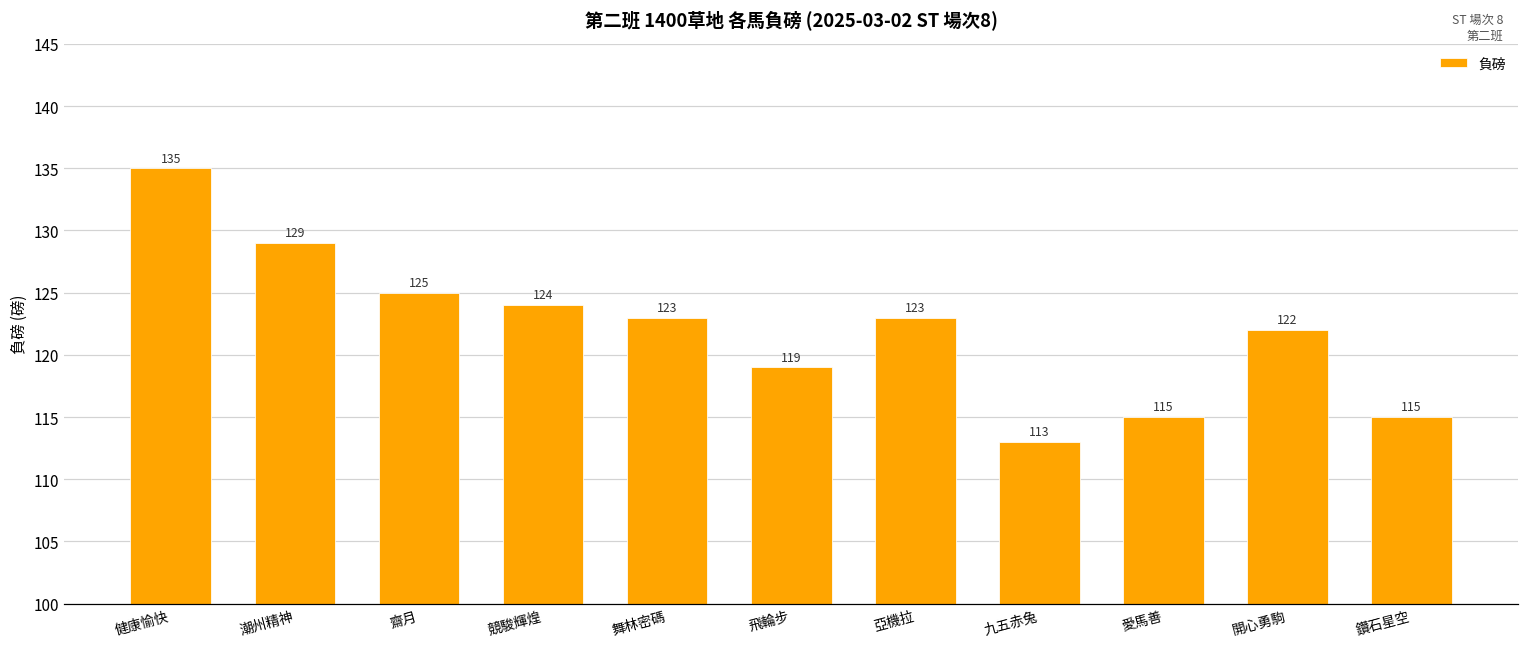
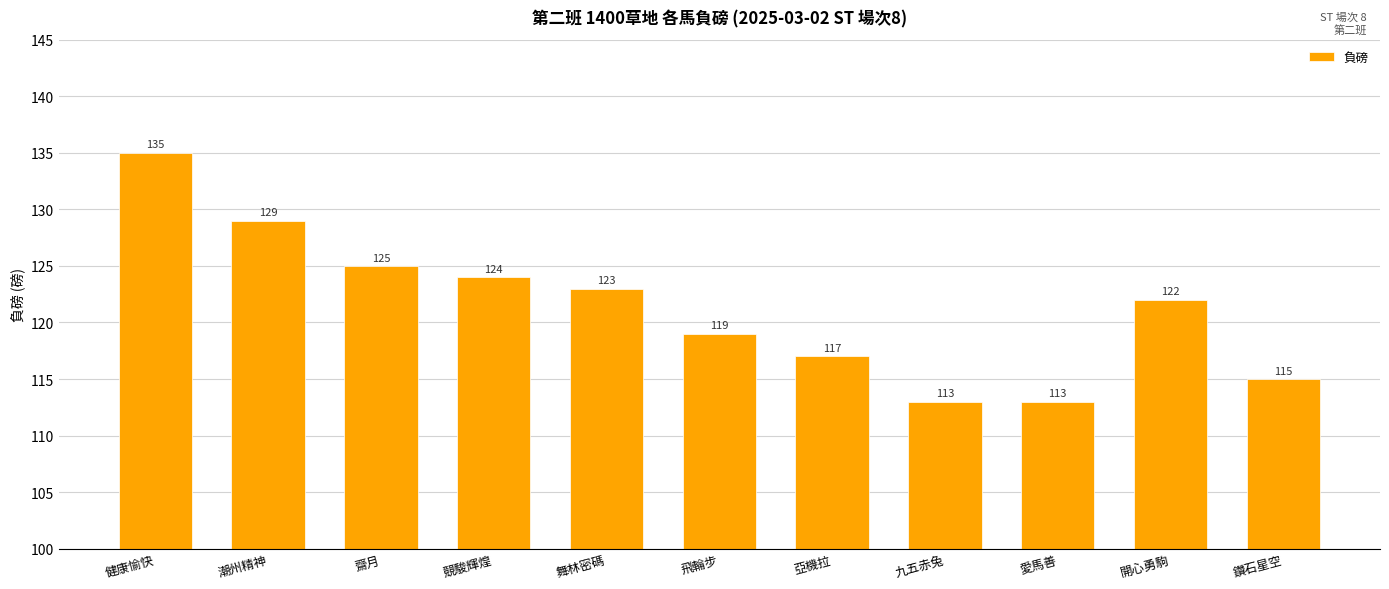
亞機拉: 123 -> 117
愛馬善: 115 -> 113
